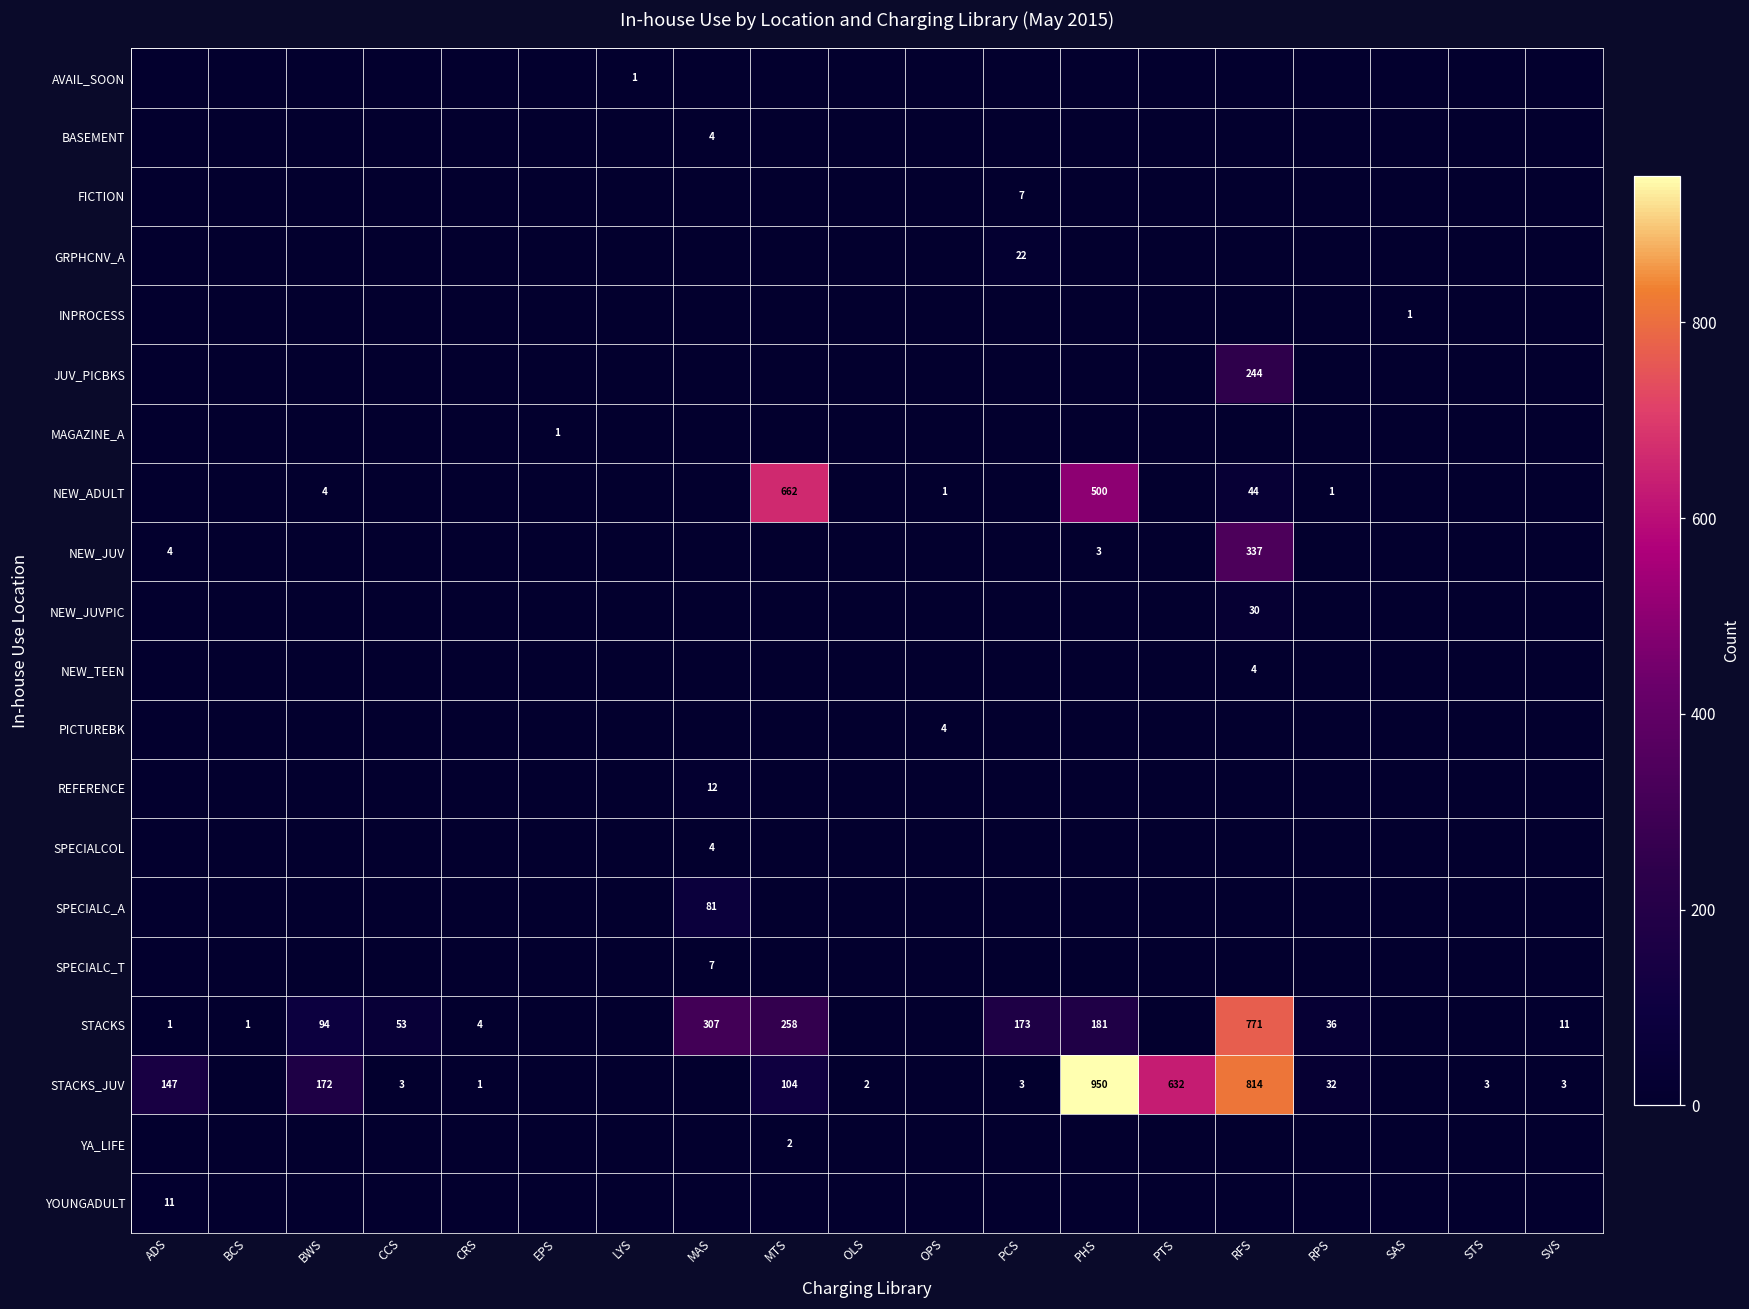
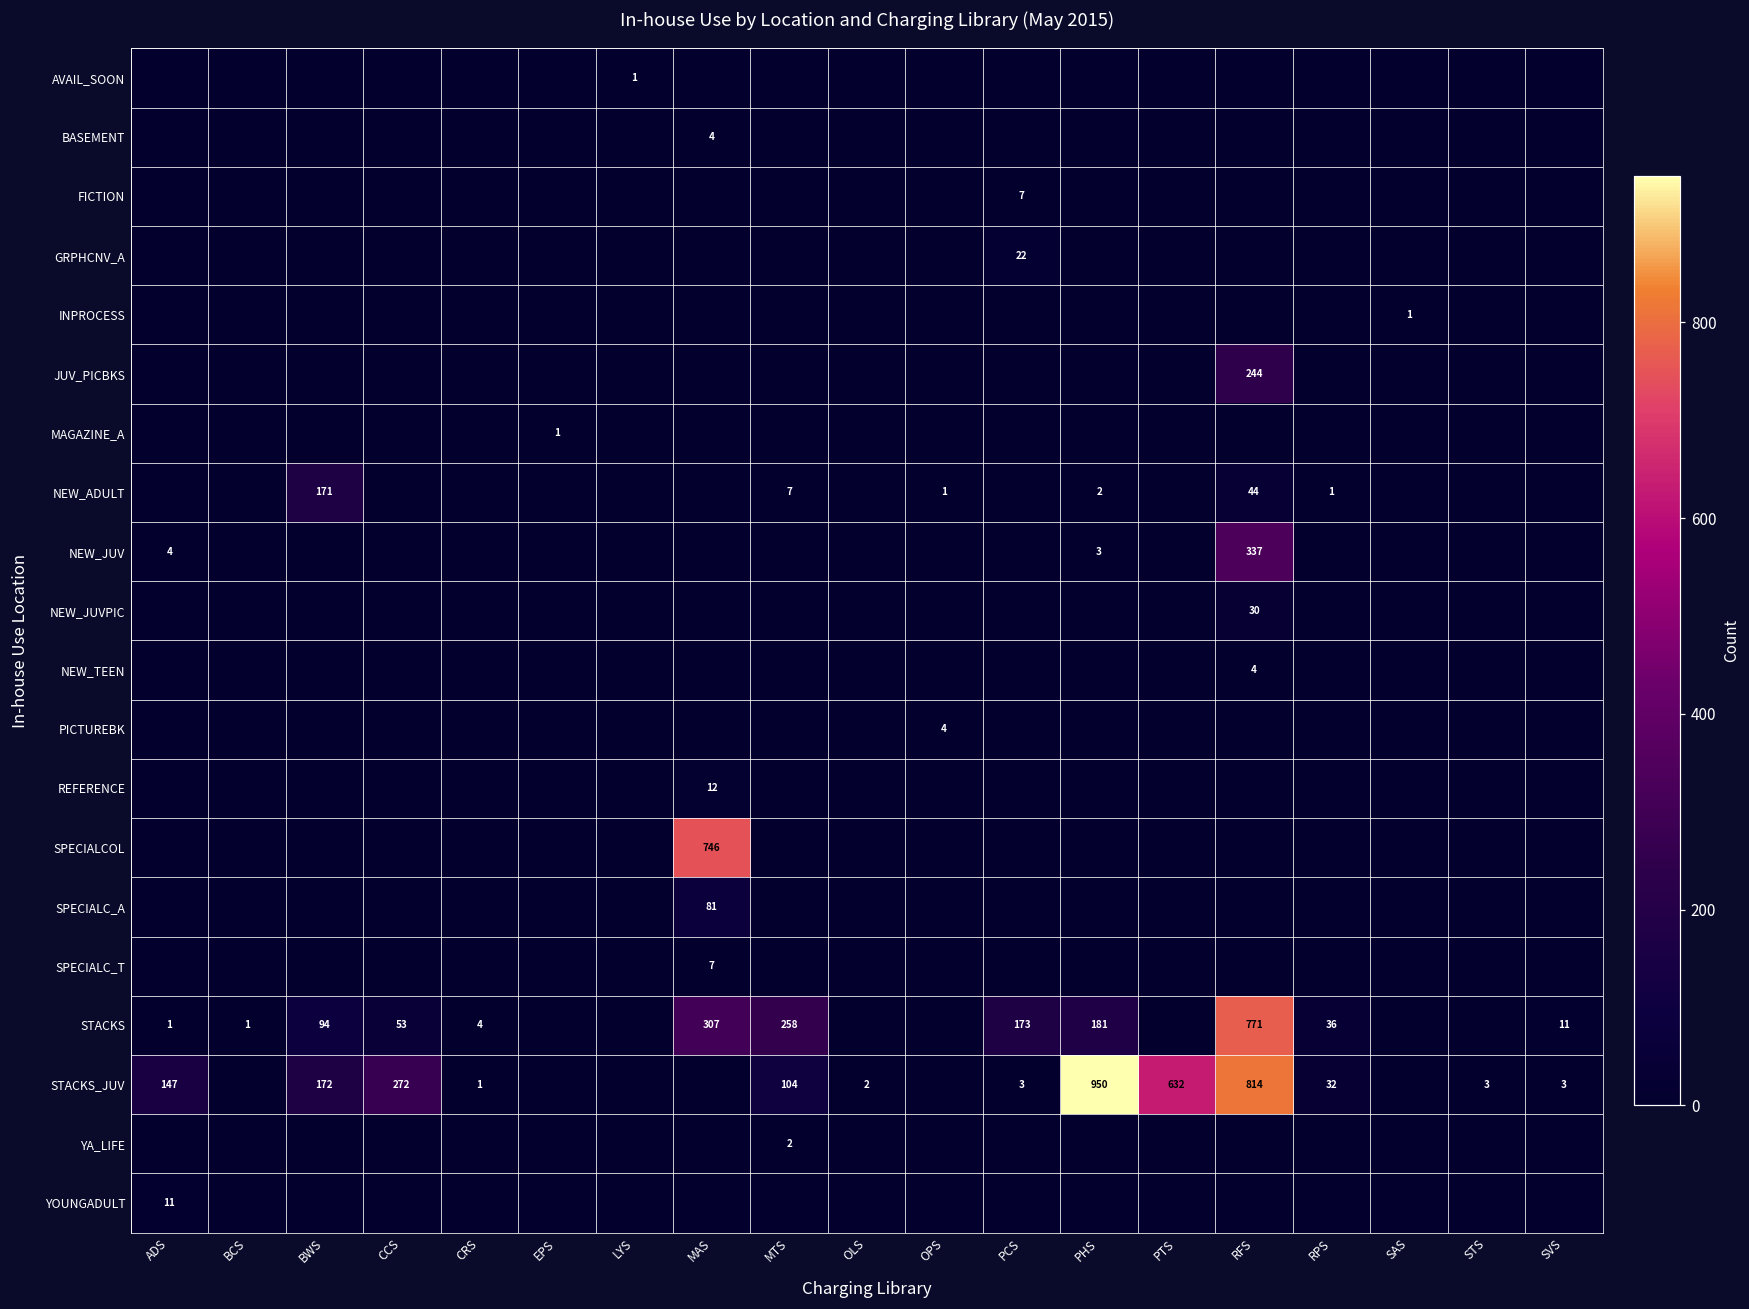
NEW_ADULT, BWS: 4 -> 171
NEW_ADULT, MTS: 662 -> 7
NEW_ADULT, PHS: 500 -> 2
SPECIALCOL, MAS: 4 -> 746
STACKS_JUV, CCS: 3 -> 272
